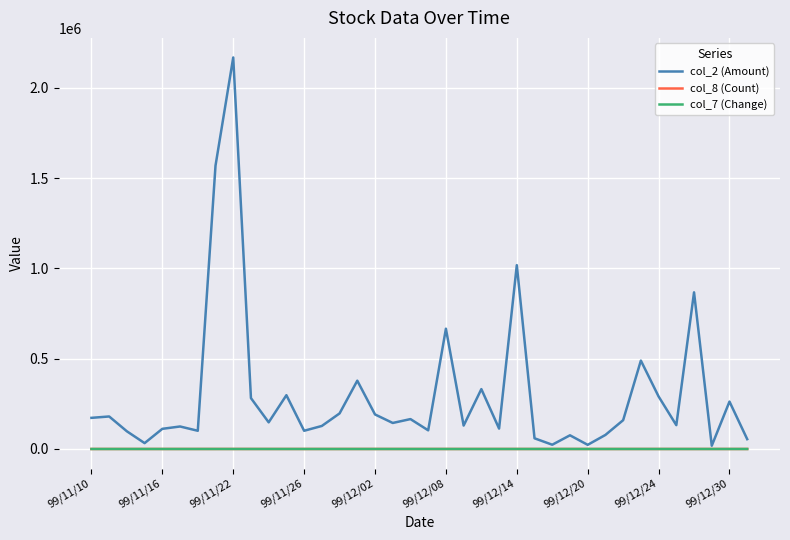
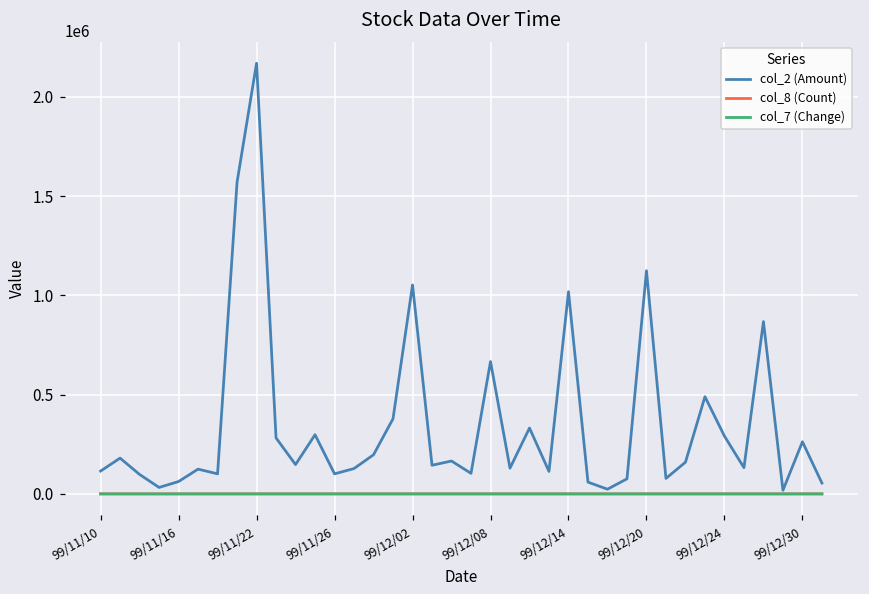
col_2 (Amount), 99/11/10: 170000 -> 110000
col_2 (Amount), 99/11/16: 110000 -> 60000
col_2 (Amount), 99/12/02: 190000 -> 1050000
col_2 (Amount), 99/12/20: 20000 -> 1120000
